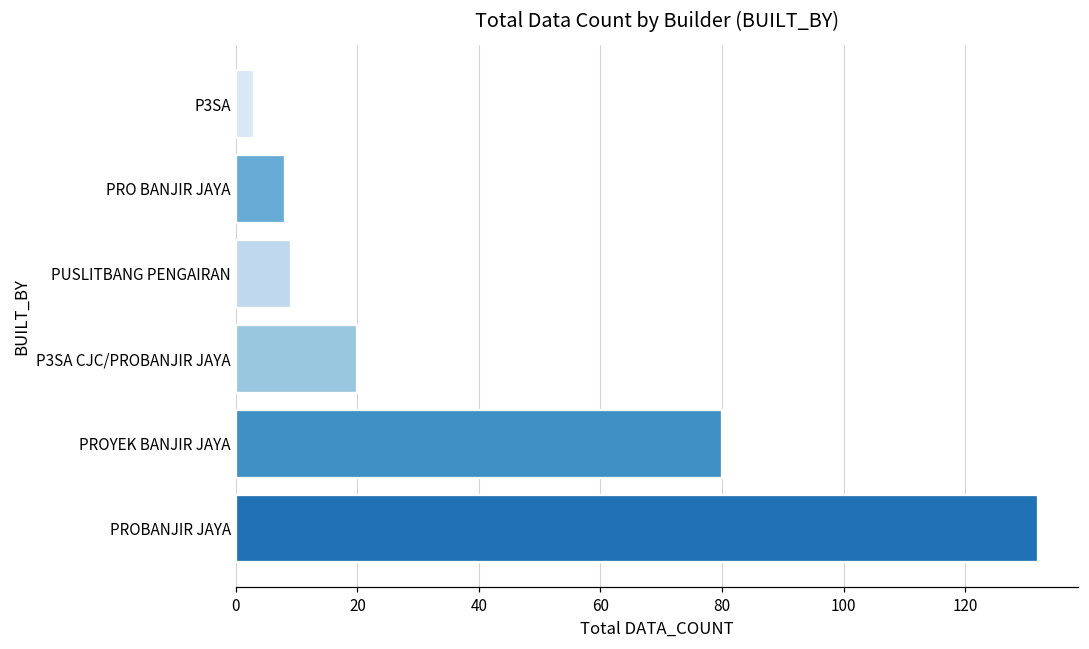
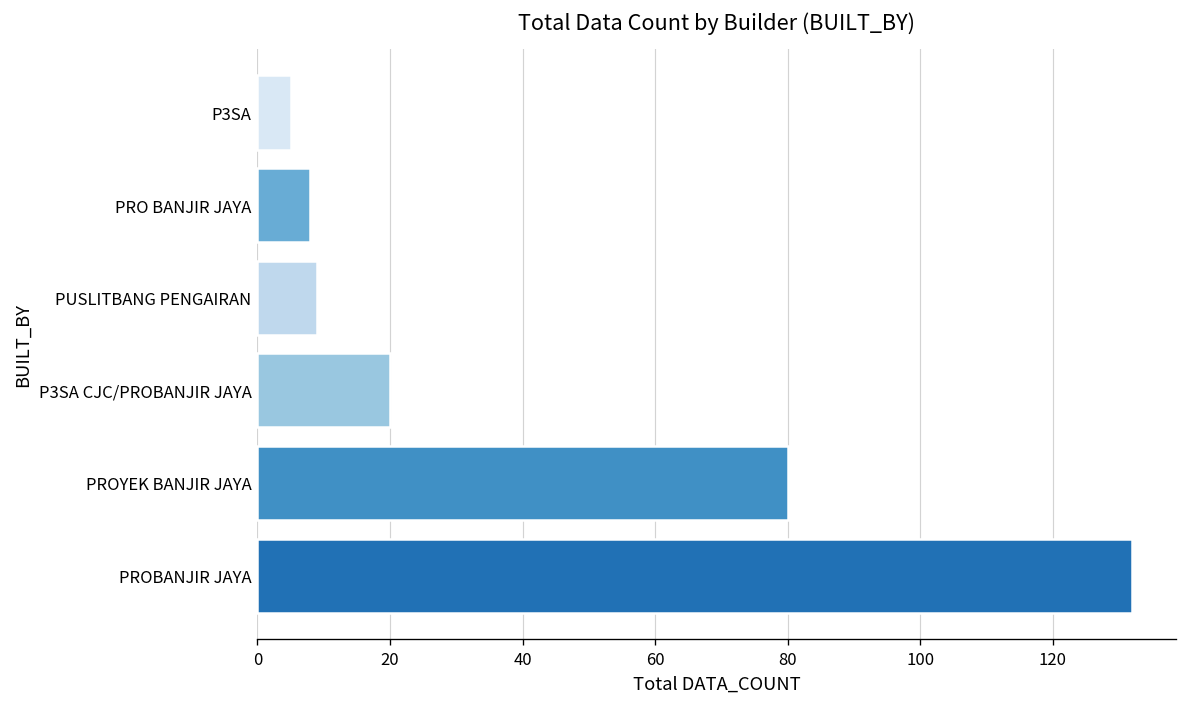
P3SA: 3 -> 5
